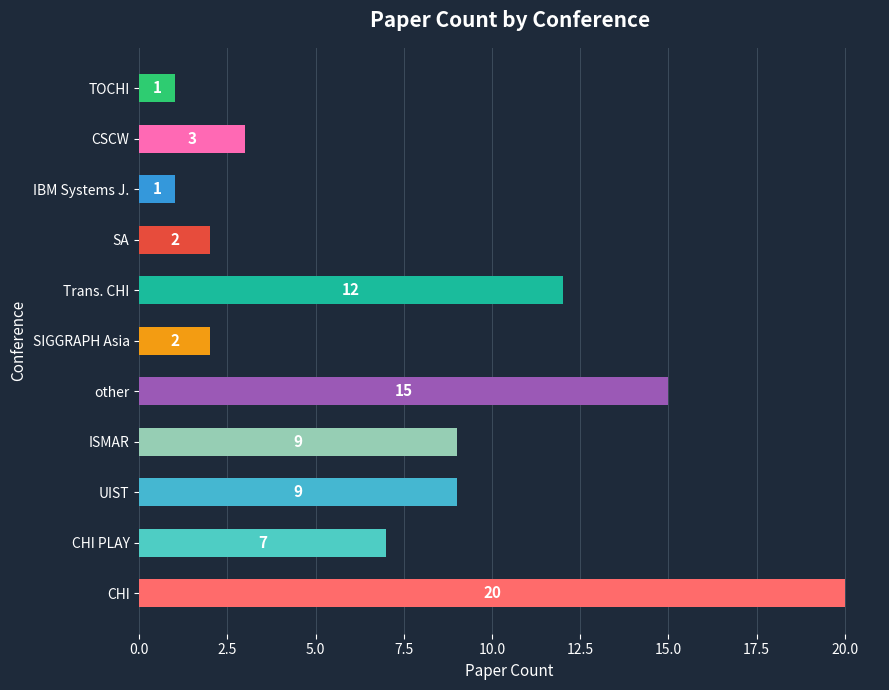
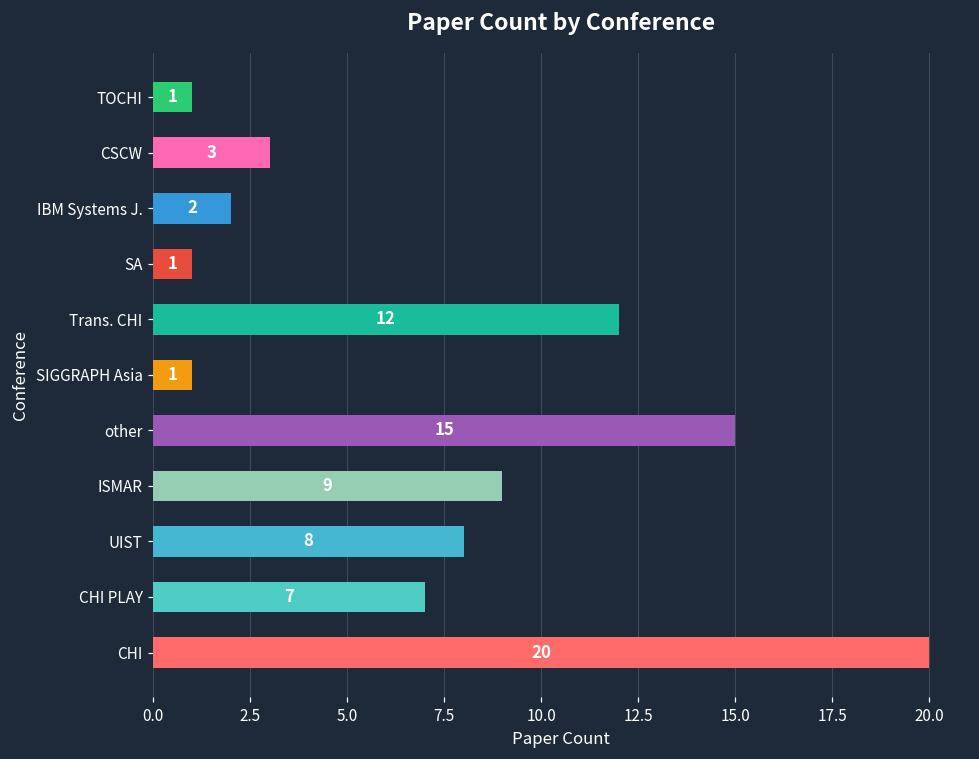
IBM Systems J.: 1 -> 2
SA: 2 -> 1
SIGGRAPH Asia: 2 -> 1
UIST: 9 -> 8
